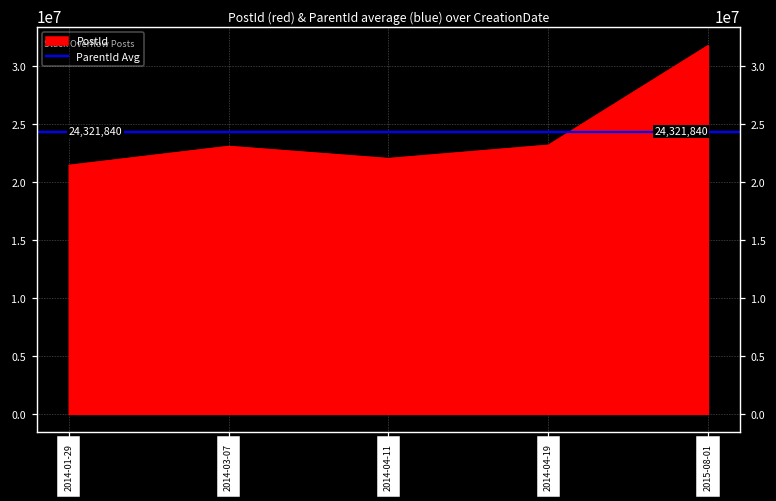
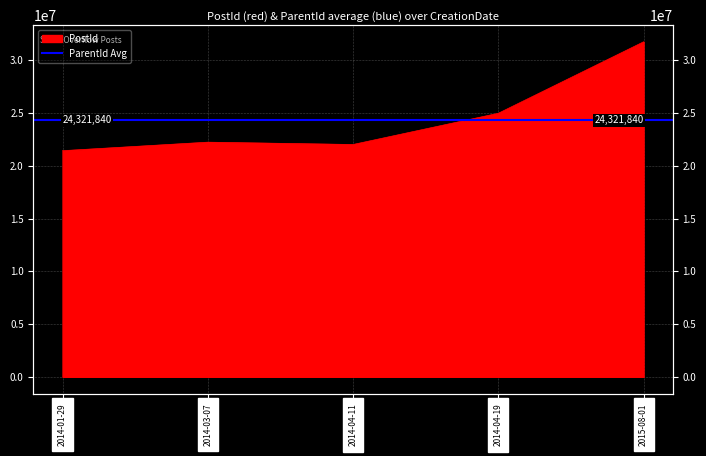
2014-03-07: 23100000 -> 22200000
2014-04-19: 23200000 -> 25000000
